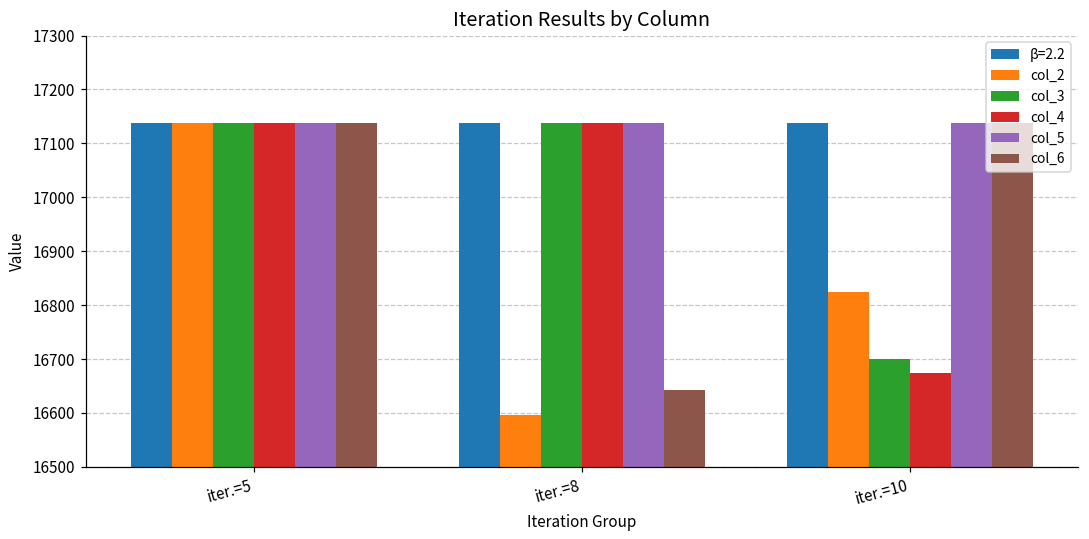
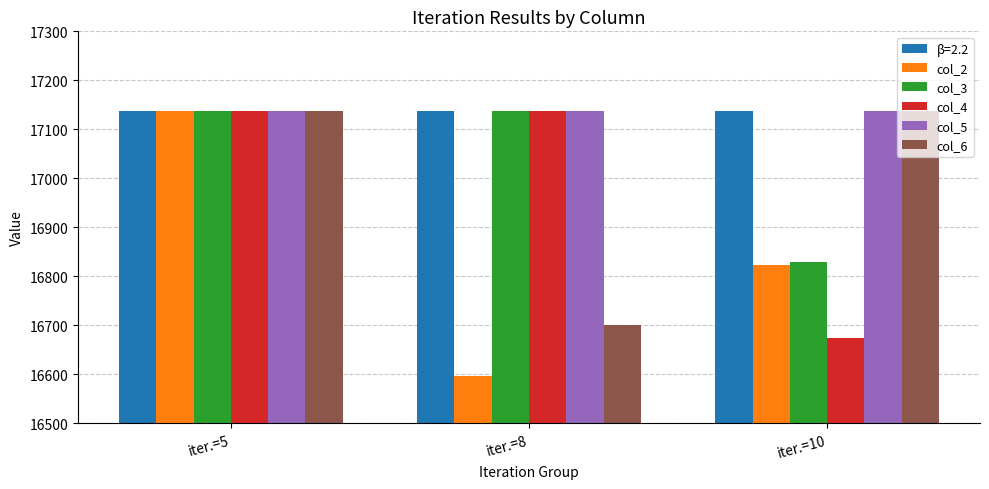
col_6, iter.=8: 16640 -> 16700
col_3, iter.=10: 16700 -> 16830
